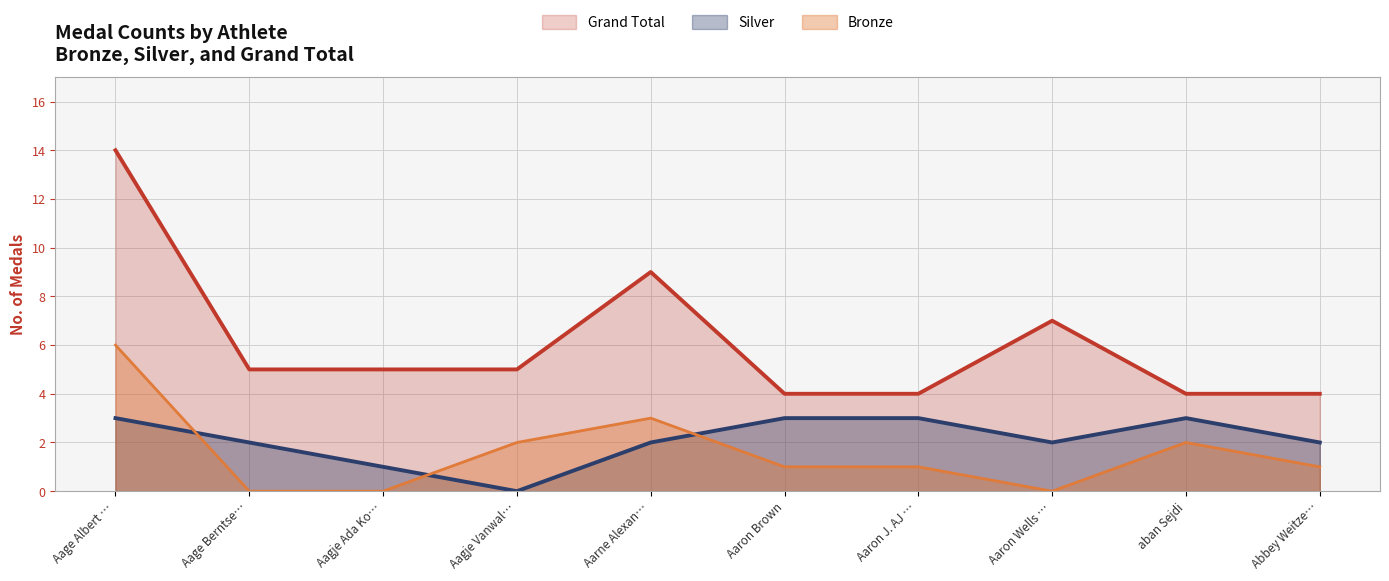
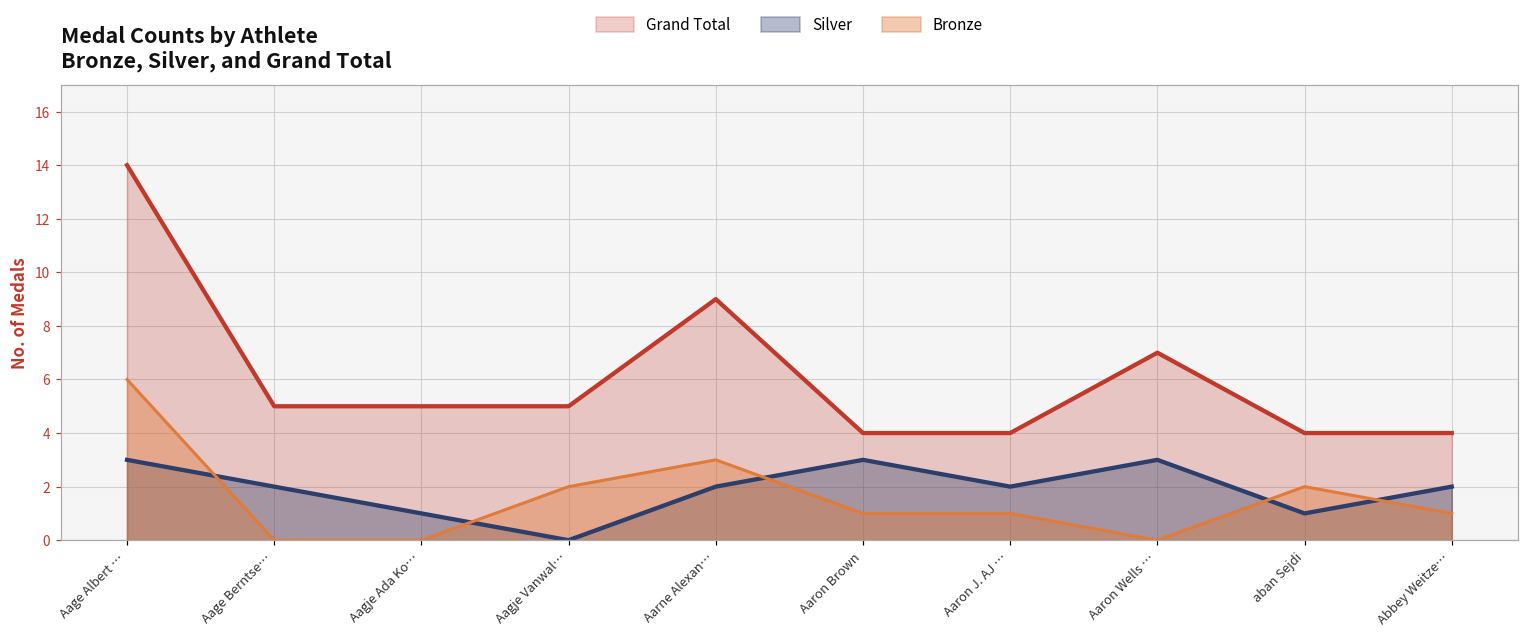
Silver, Aaron J. AJ …: 3 -> 2
Silver, Aaron Wells …: 2 -> 3
Silver, aban Sejdi: 3 -> 1
